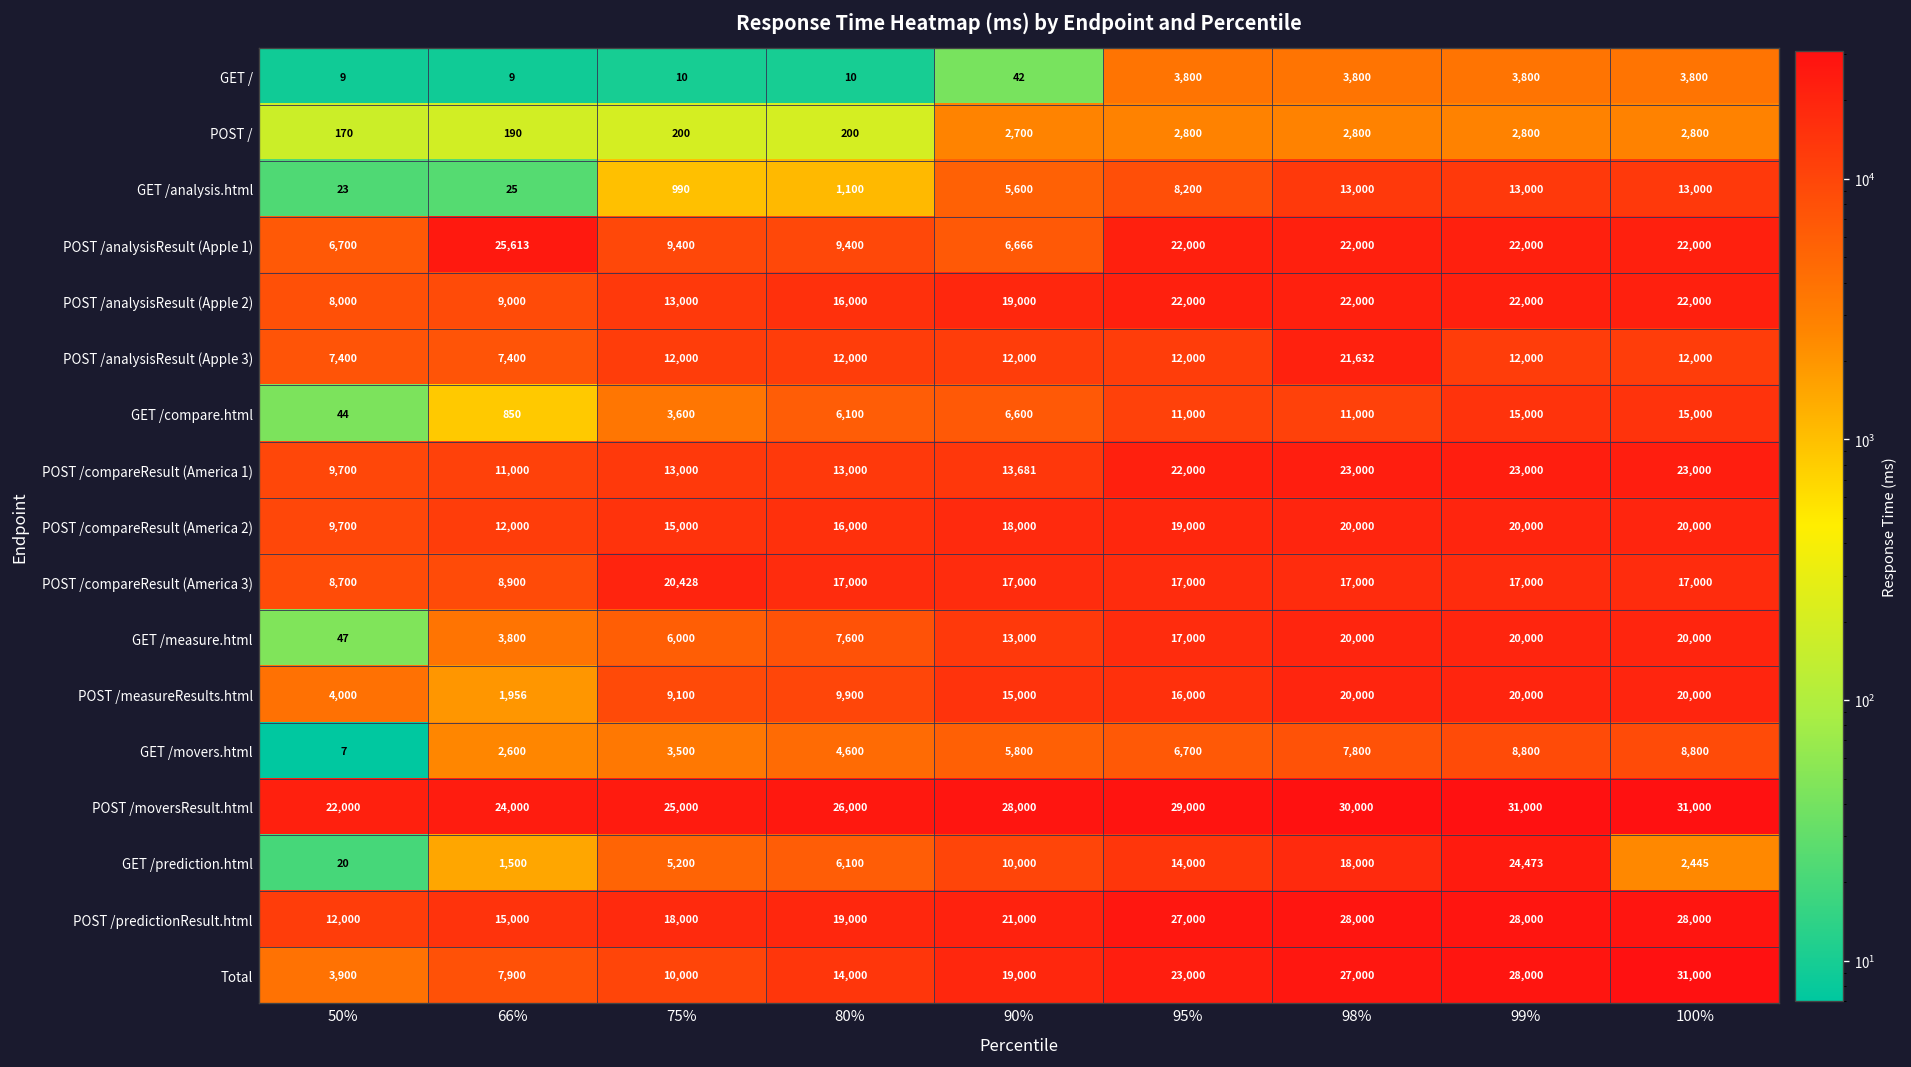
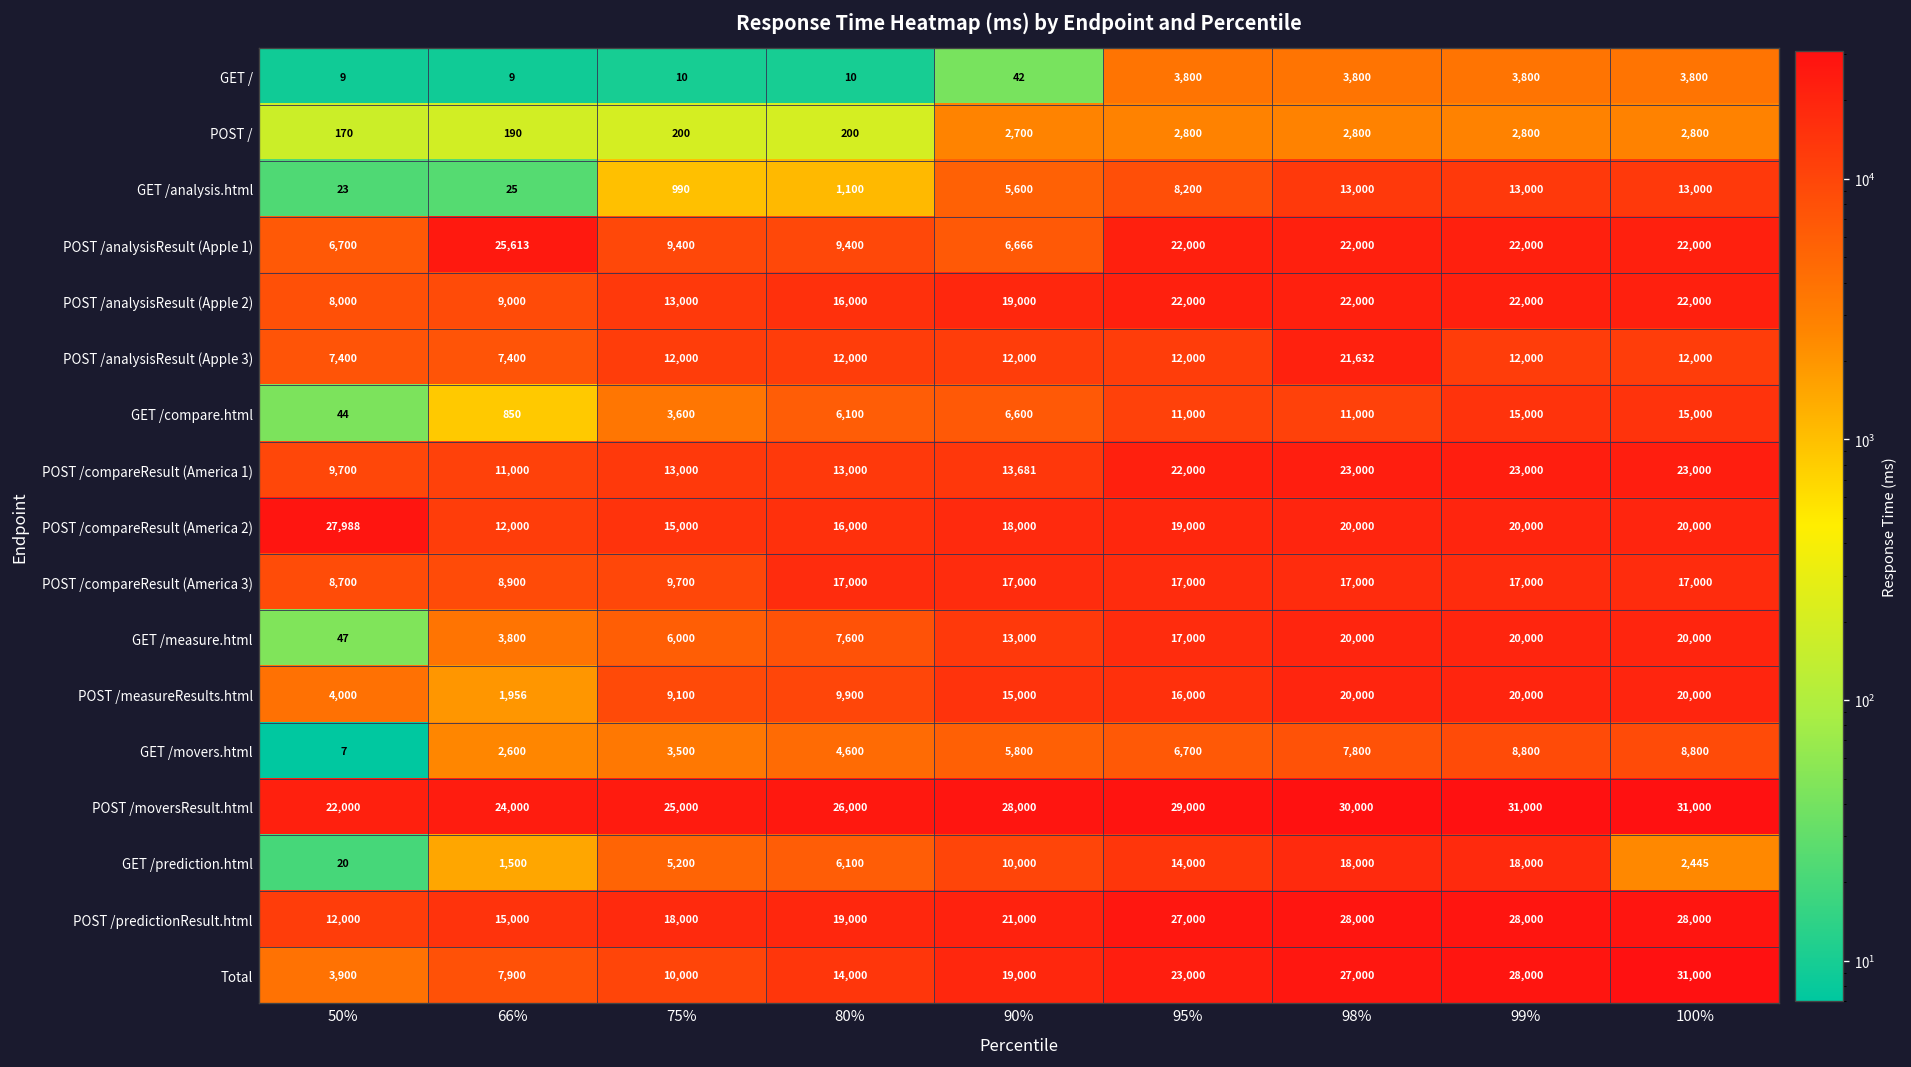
POST /compareResult (America 2), 50%: 9,700 -> 27,988
POST /compareResult (America 3), 75%: 20,428 -> 9,700
GET /prediction.html, 99%: 24,473 -> 18,000
